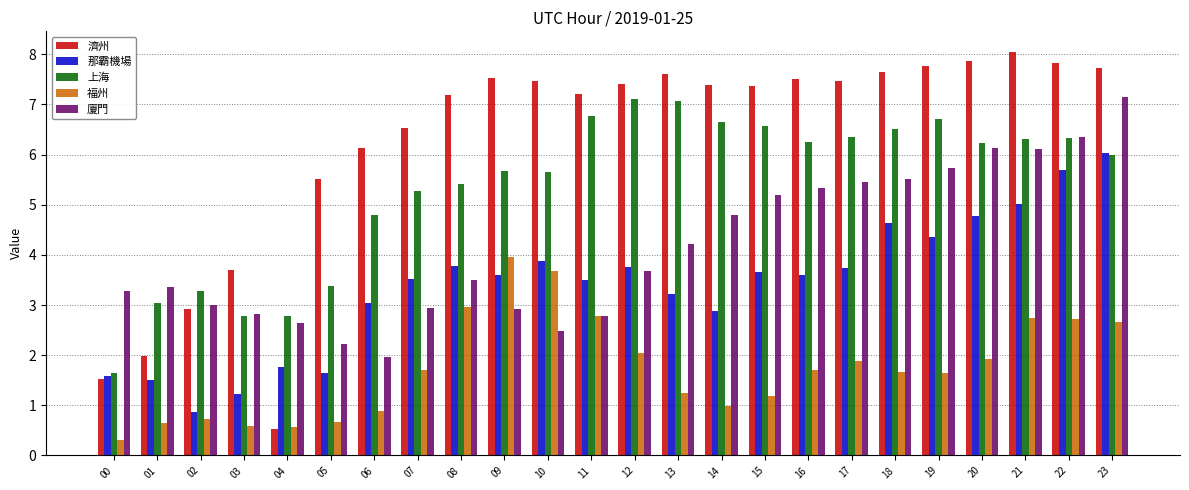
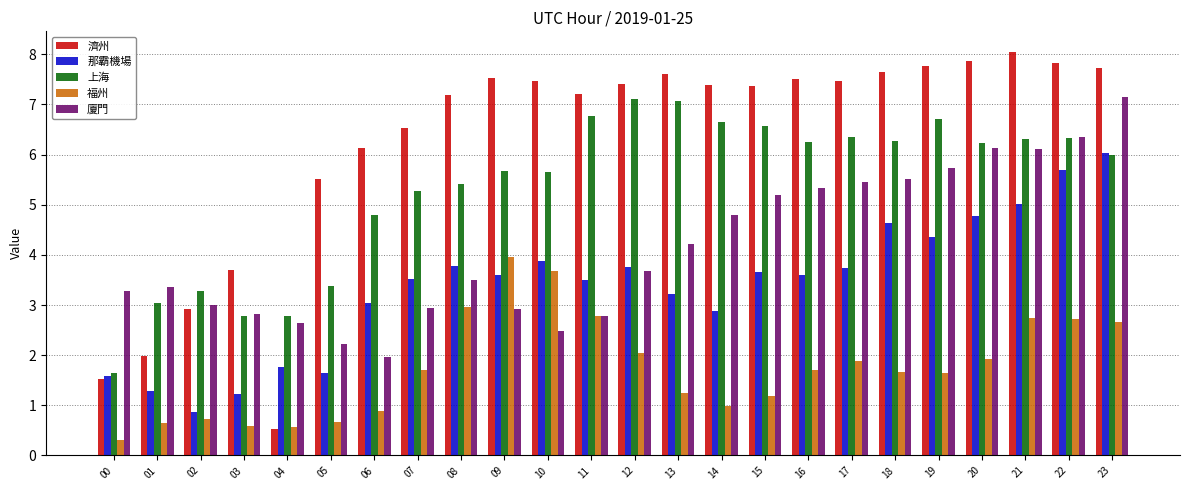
那霸機場, 01: 1.5 -> 1.3
上海, 18: 6.5 -> 6.3
